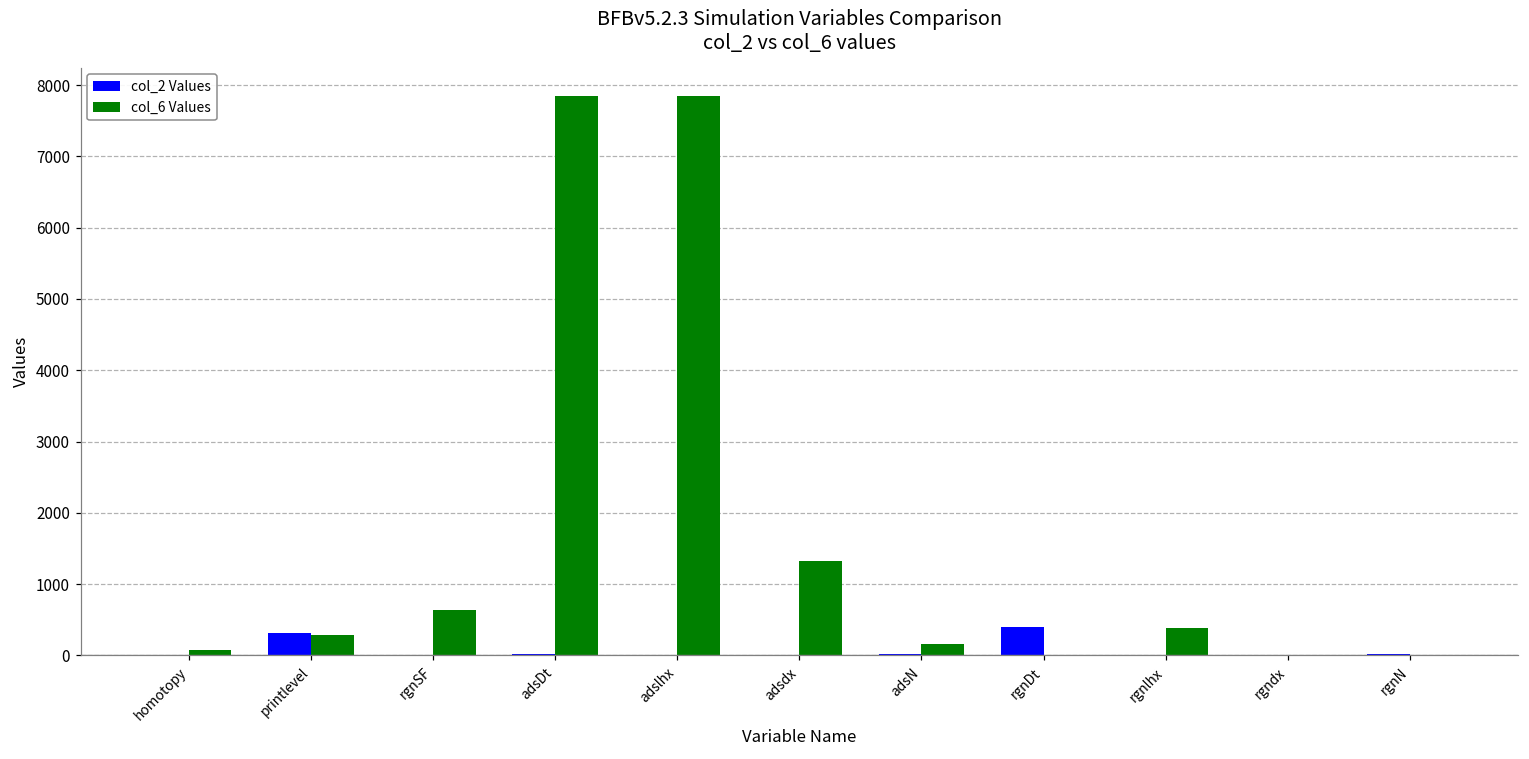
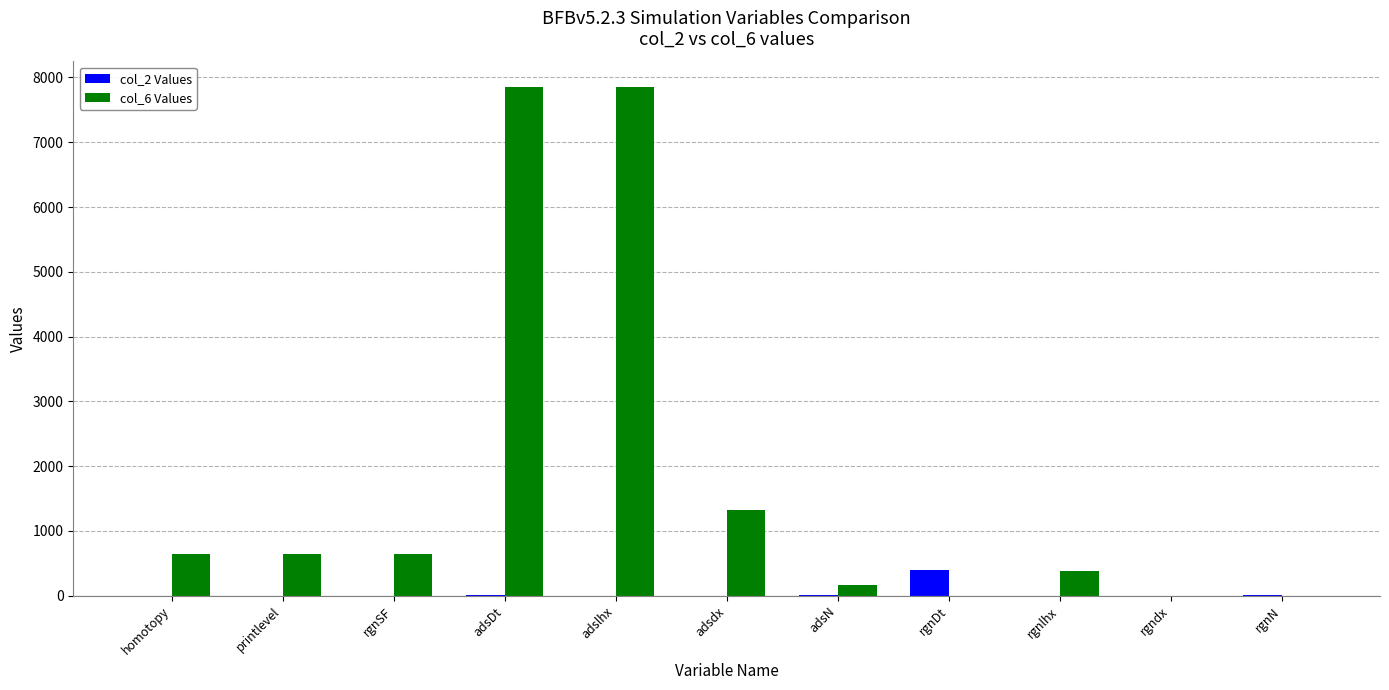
col_6 Values, homotopy: 100 -> 600
col_2 Values, printlevel: 300 -> 0
col_6 Values, printlevel: 300 -> 600
